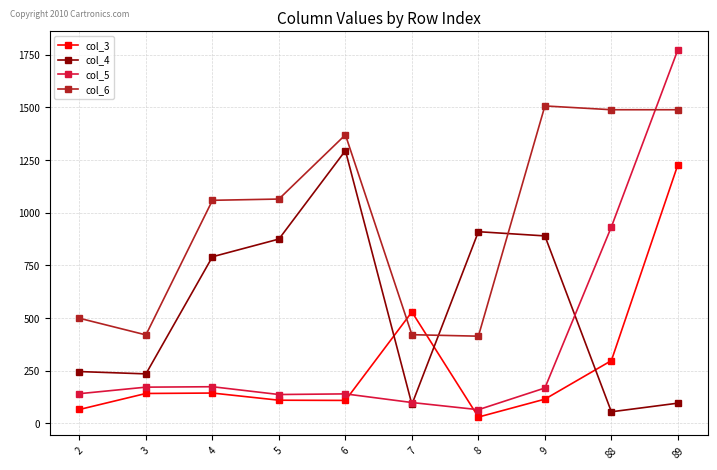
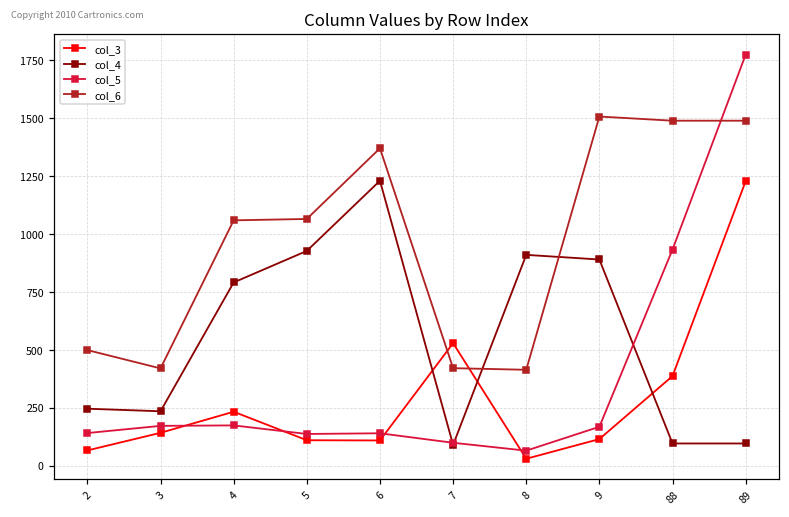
col_3, 4: 140 -> 230
col_4, 5: 880 -> 930
col_4, 6: 1300 -> 1230
col_3, 88: 300 -> 390
col_4, 88: 60 -> 100
